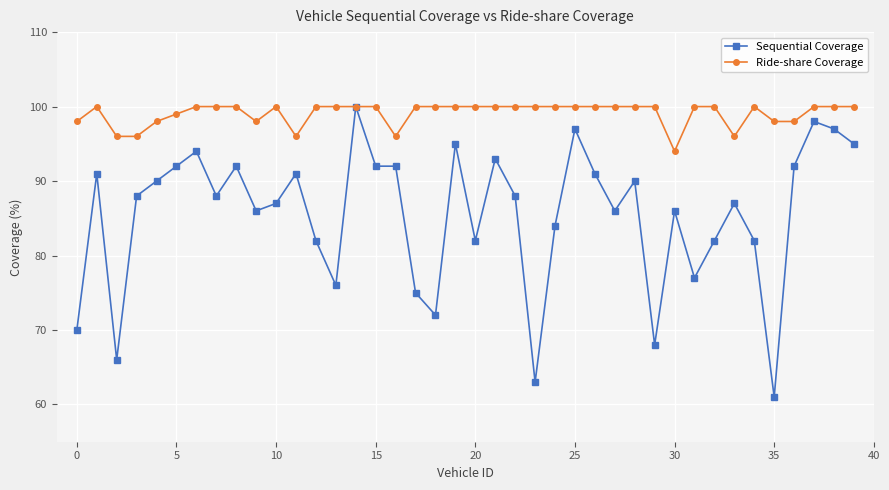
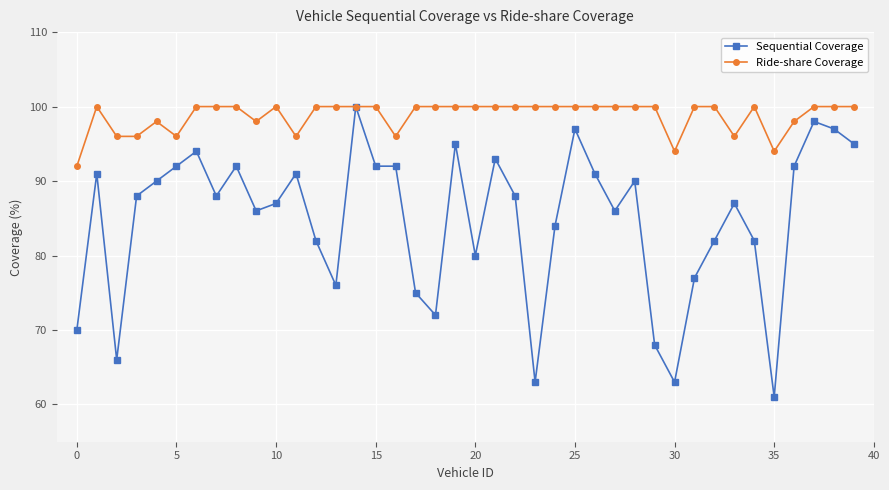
Ride-share Coverage, 0: 98 -> 92
Ride-share Coverage, 5: 99 -> 96
Sequential Coverage, 20: 82 -> 80
Sequential Coverage, 30: 86 -> 63
Ride-share Coverage, 35: 98 -> 94
